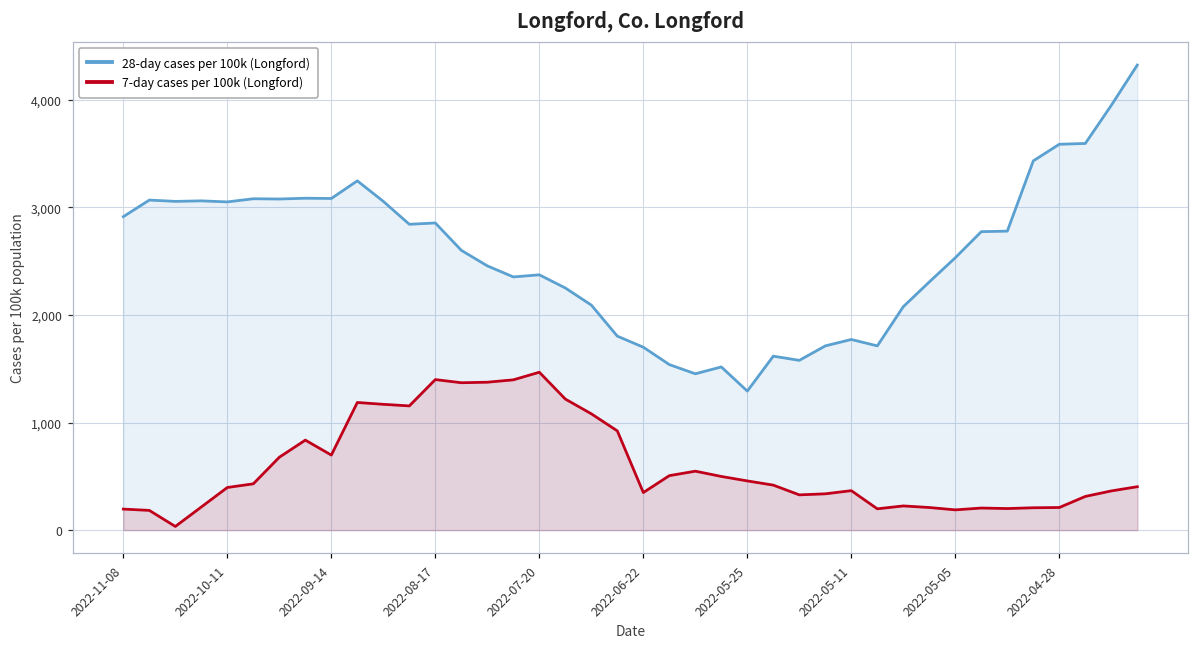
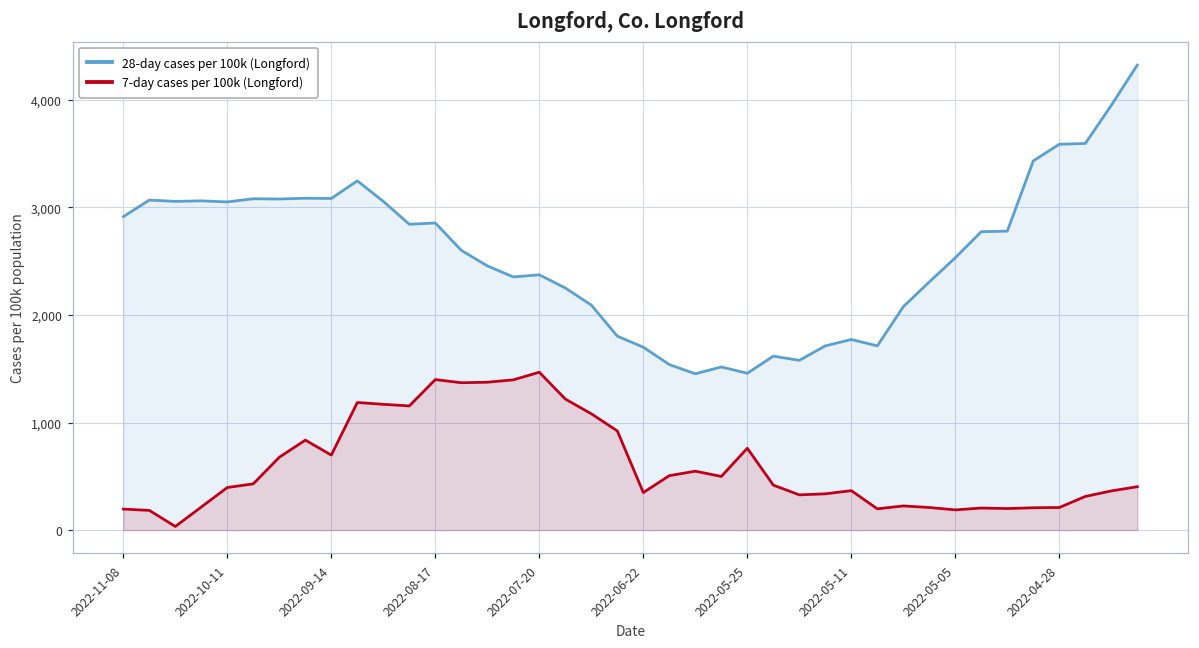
28-day cases per 100k (Longford), 2022-05-25: 1,300 -> 1,500
7-day cases per 100k (Longford), 2022-05-25: 500 -> 800
